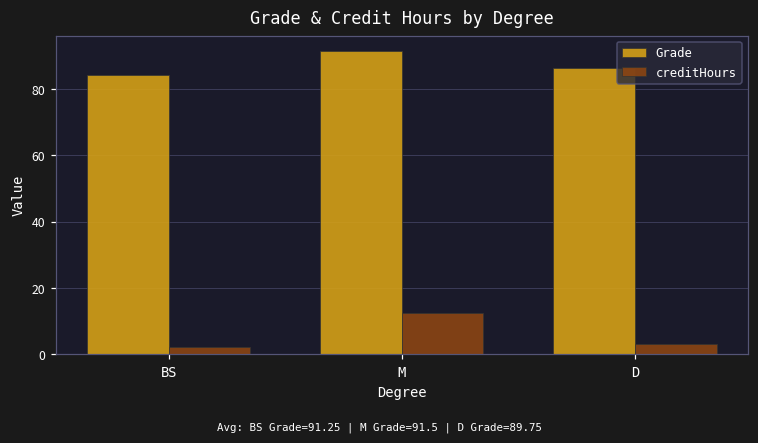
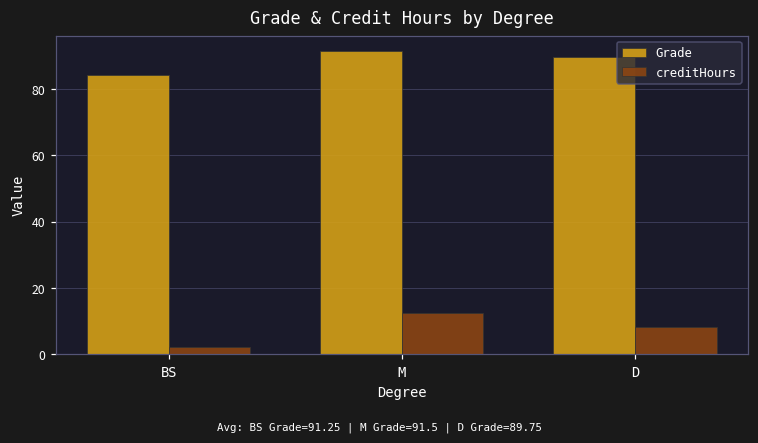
Grade, D: 86 -> 90
creditHours, D: 3 -> 8
